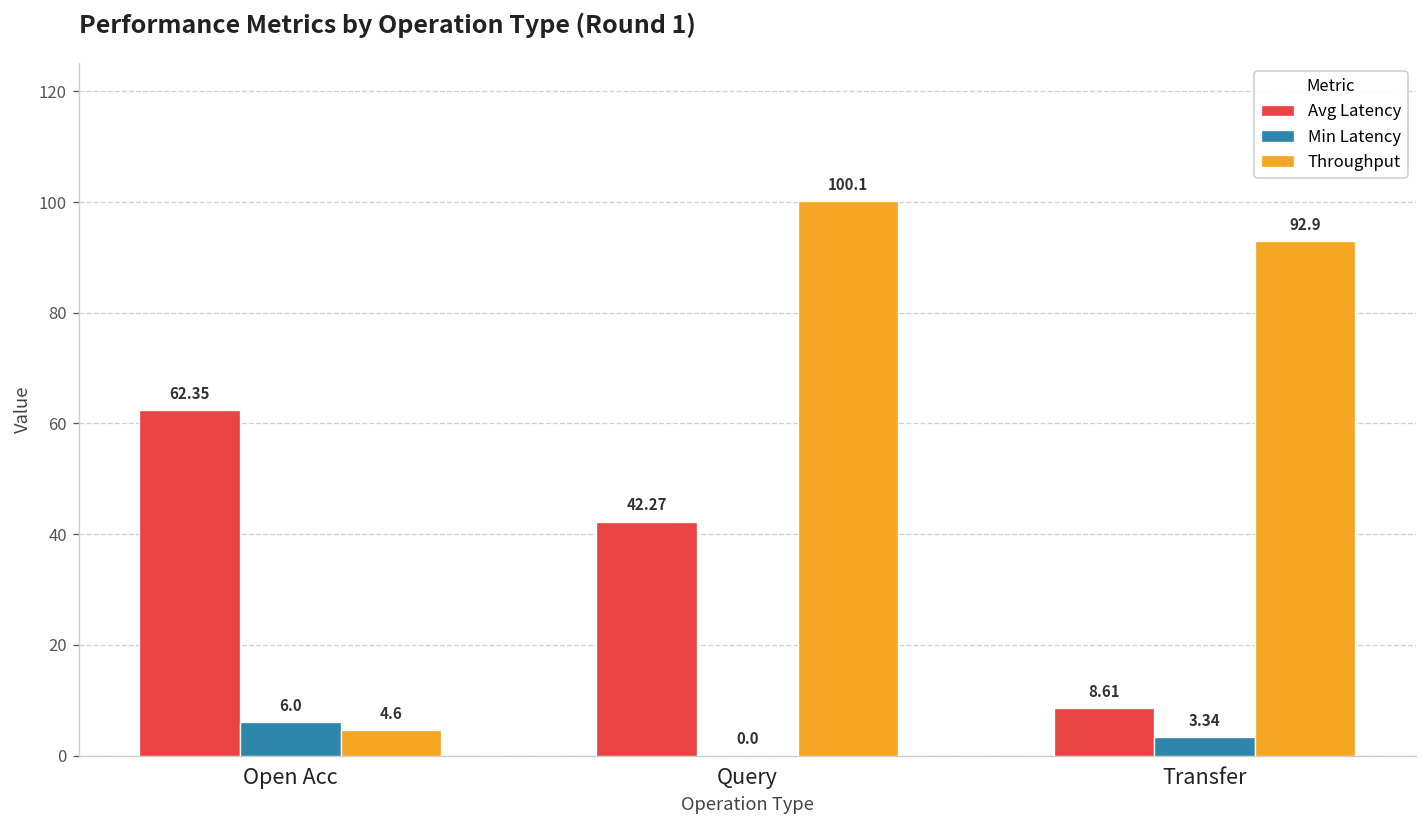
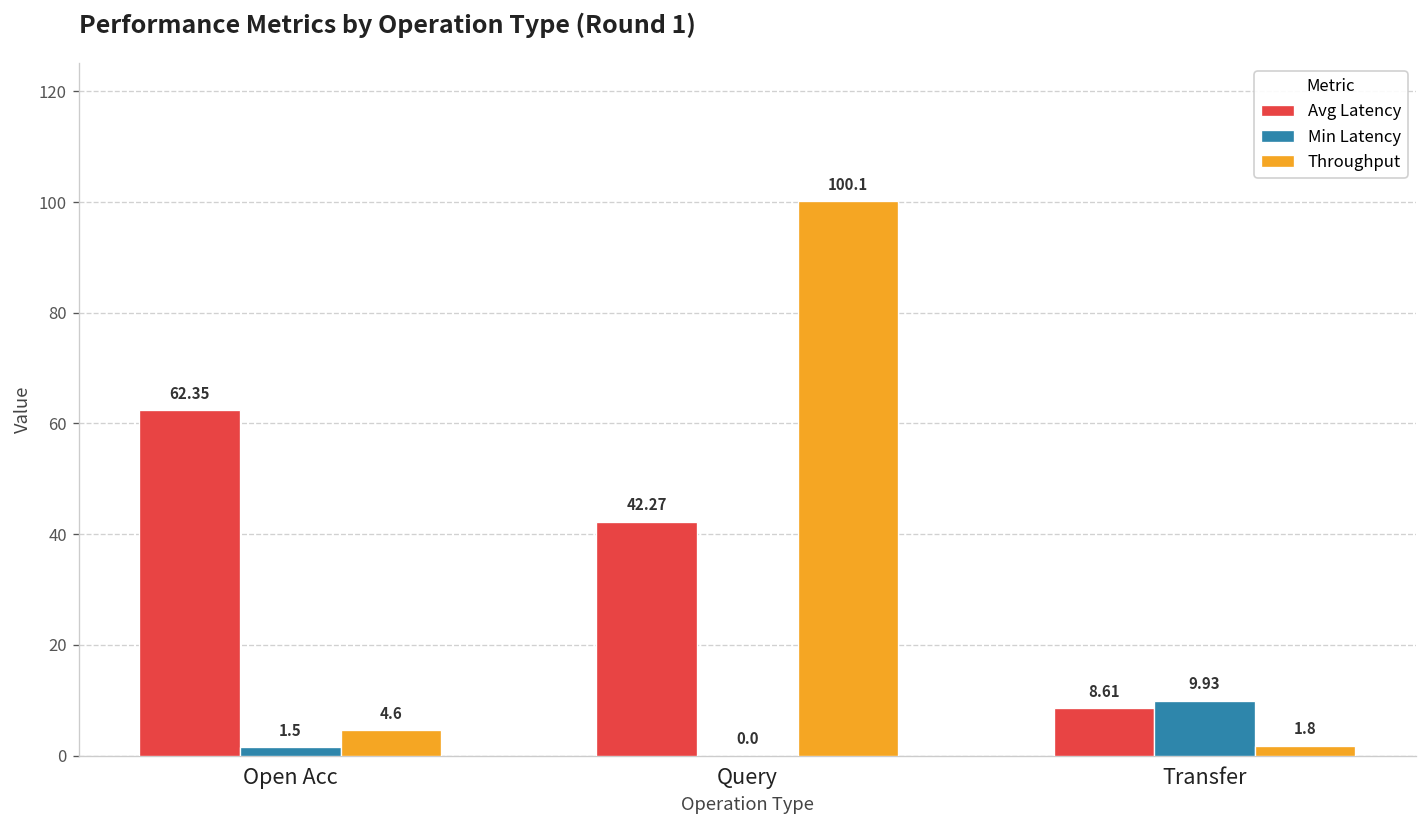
Min Latency, Open Acc: 6.0 -> 1.5
Min Latency, Transfer: 3.34 -> 9.93
Throughput, Transfer: 92.9 -> 1.8
